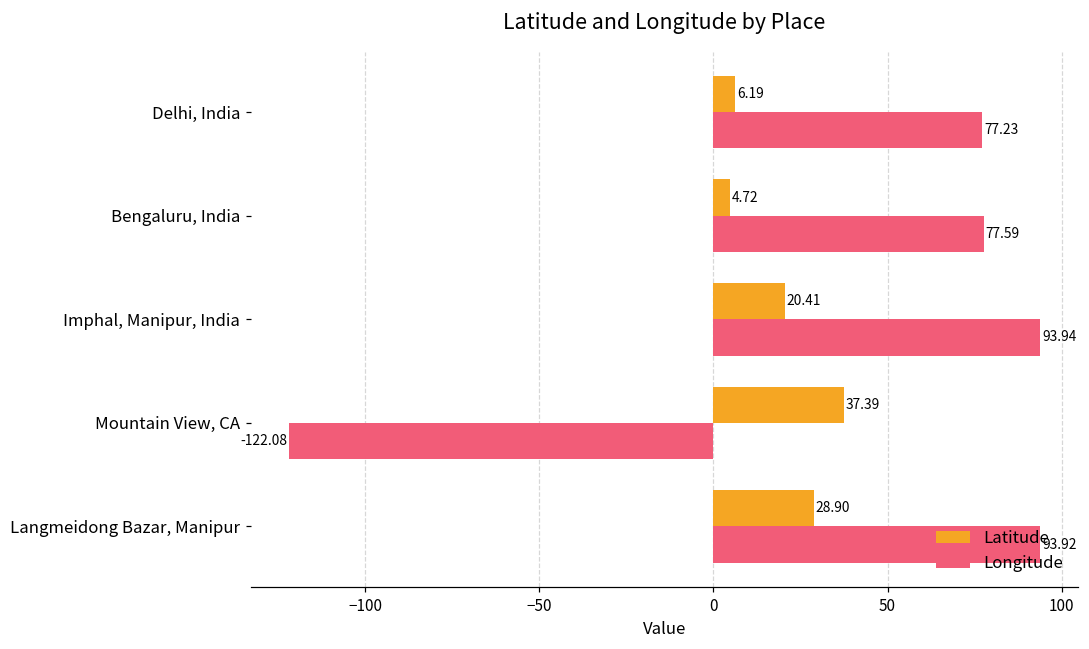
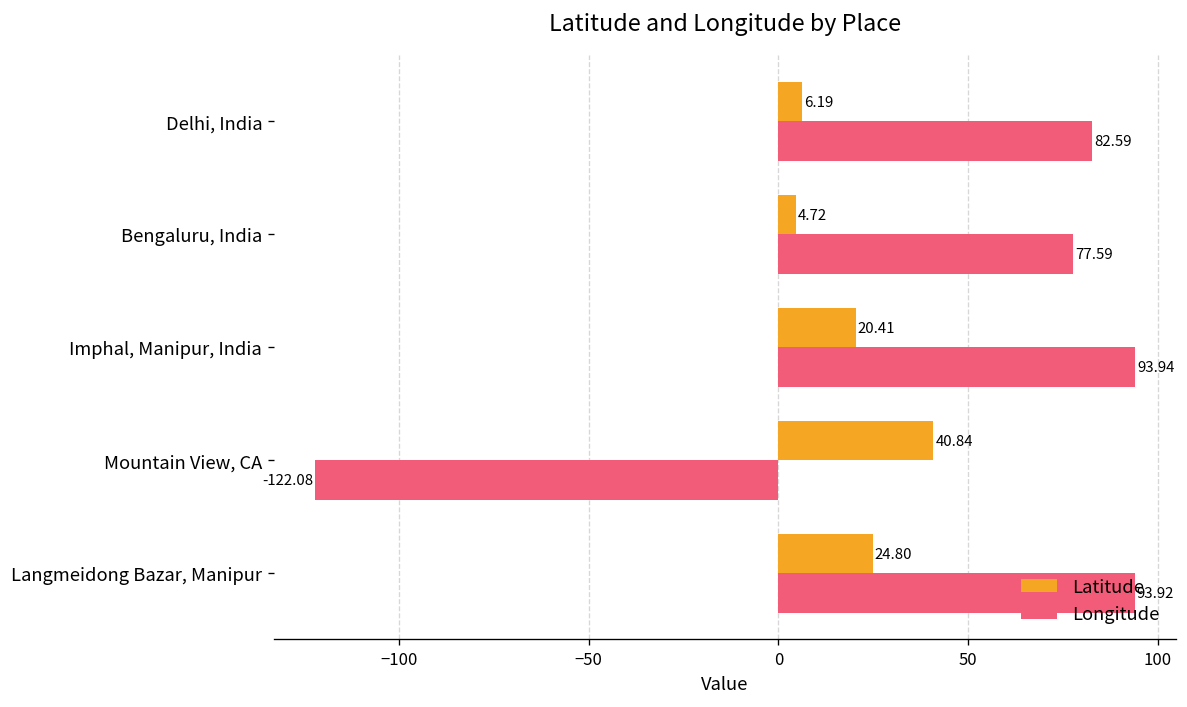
Longitude, Delhi, India: 77.23 -> 82.59
Latitude, Mountain View, CA: 37.39 -> 40.84
Latitude, Langmeidong Bazar, Manipur: 28.90 -> 24.80
